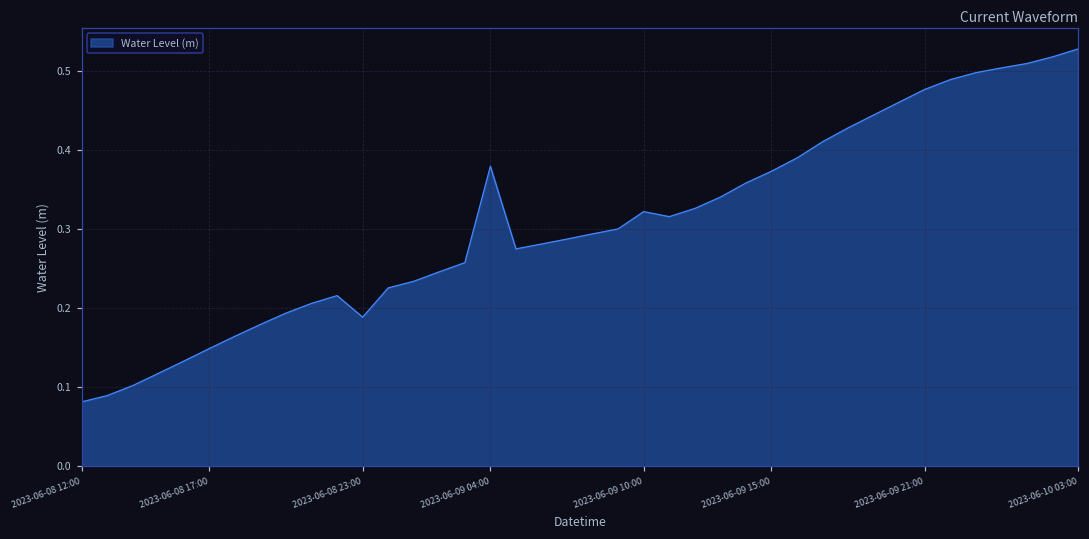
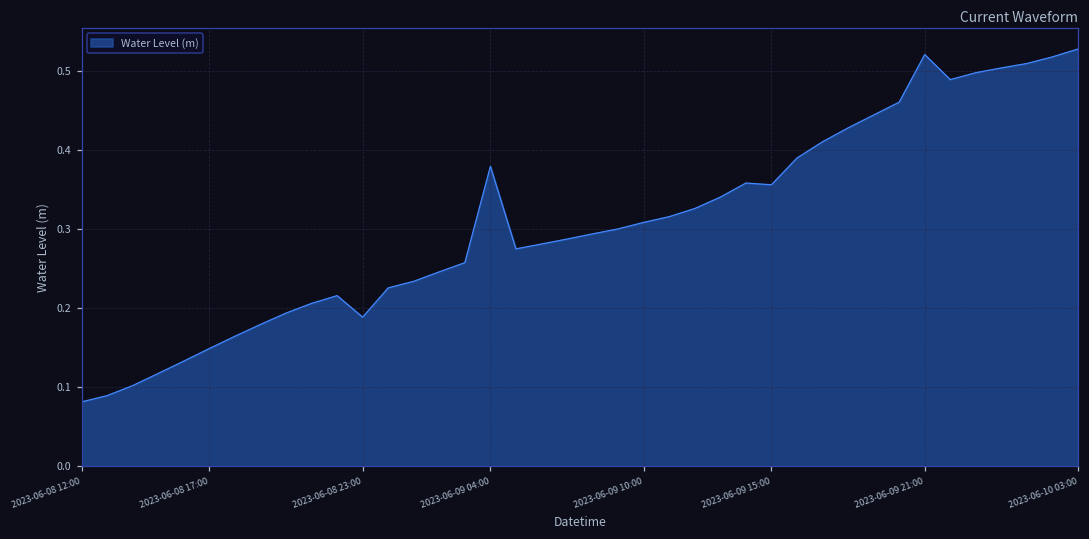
2023-06-09 10:00: 0.32 -> 0.31
2023-06-09 15:00: 0.37 -> 0.36
2023-06-09 21:00: 0.48 -> 0.52
